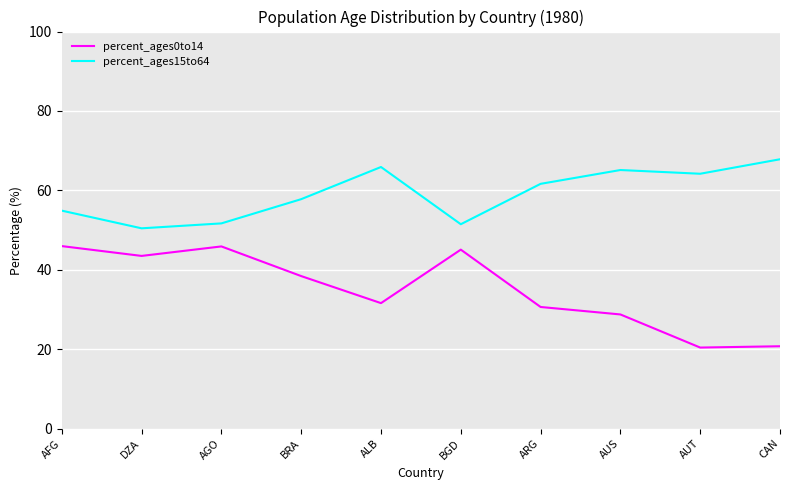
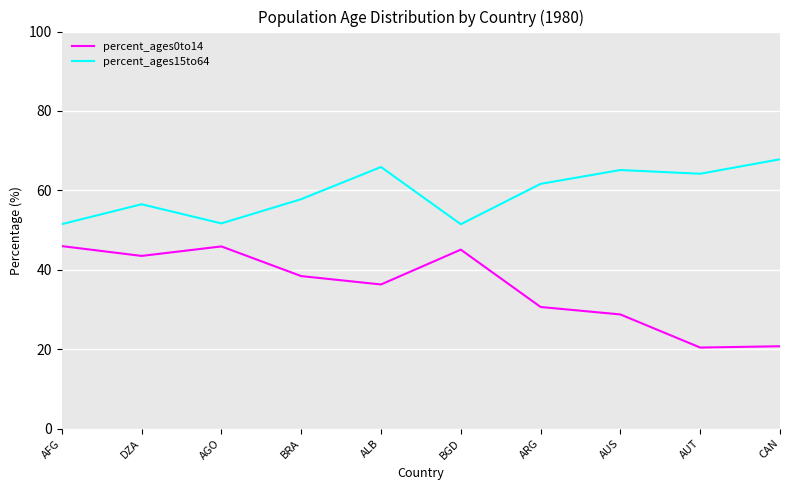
percent_ages15to64, AFG: 55 -> 52
percent_ages15to64, DZA: 50 -> 57
percent_ages0to14, ALB: 32 -> 36
